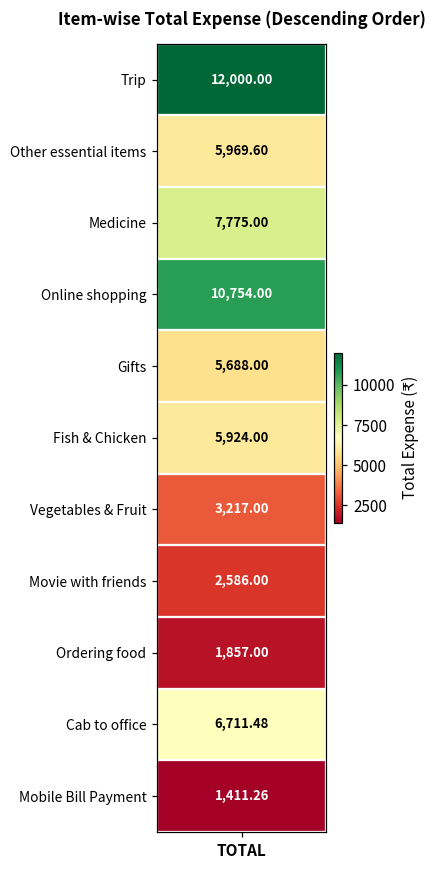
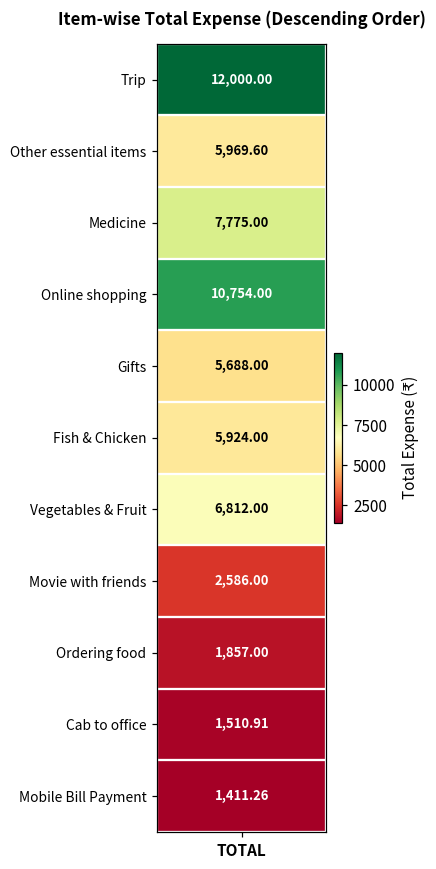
Vegetables & Fruit, TOTAL: 3,217.00 -> 6,812.00
Cab to office, TOTAL: 6,711.48 -> 1,510.91
